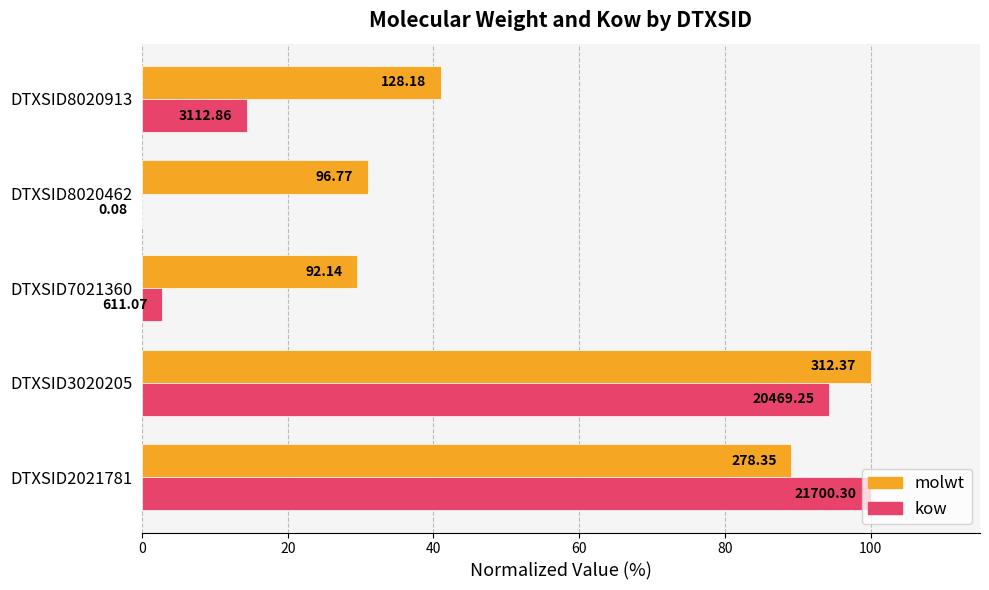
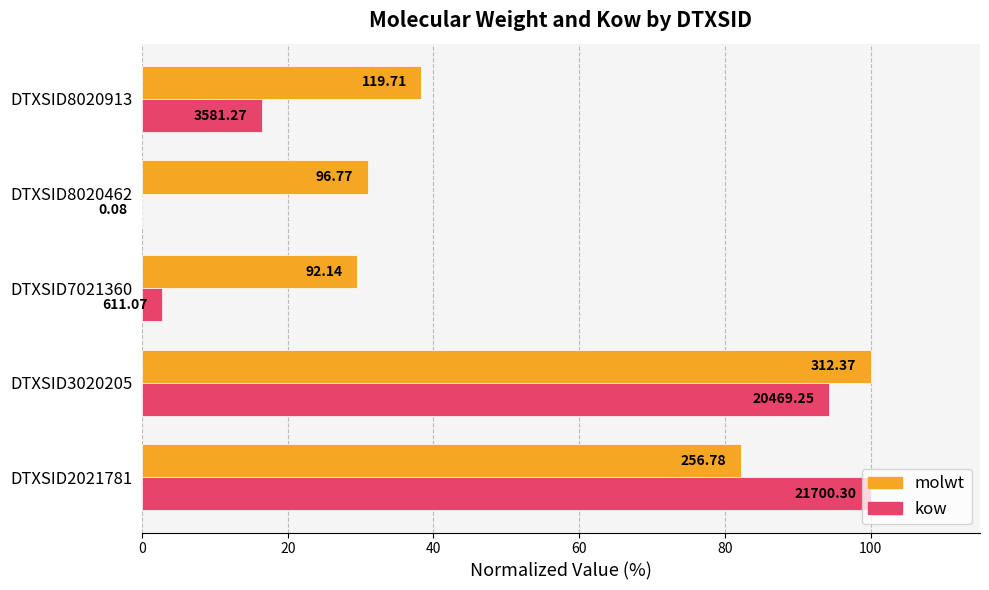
molwt, DTXSID8020913: 128.18 -> 119.71
kow, DTXSID8020913: 3112.86 -> 3581.27
molwt, DTXSID2021781: 278.35 -> 256.78
